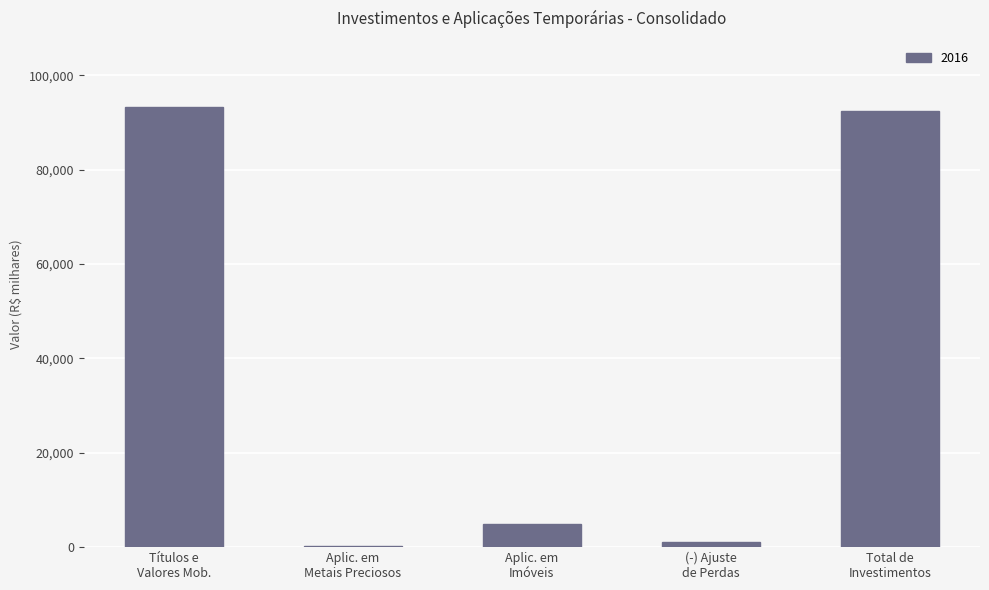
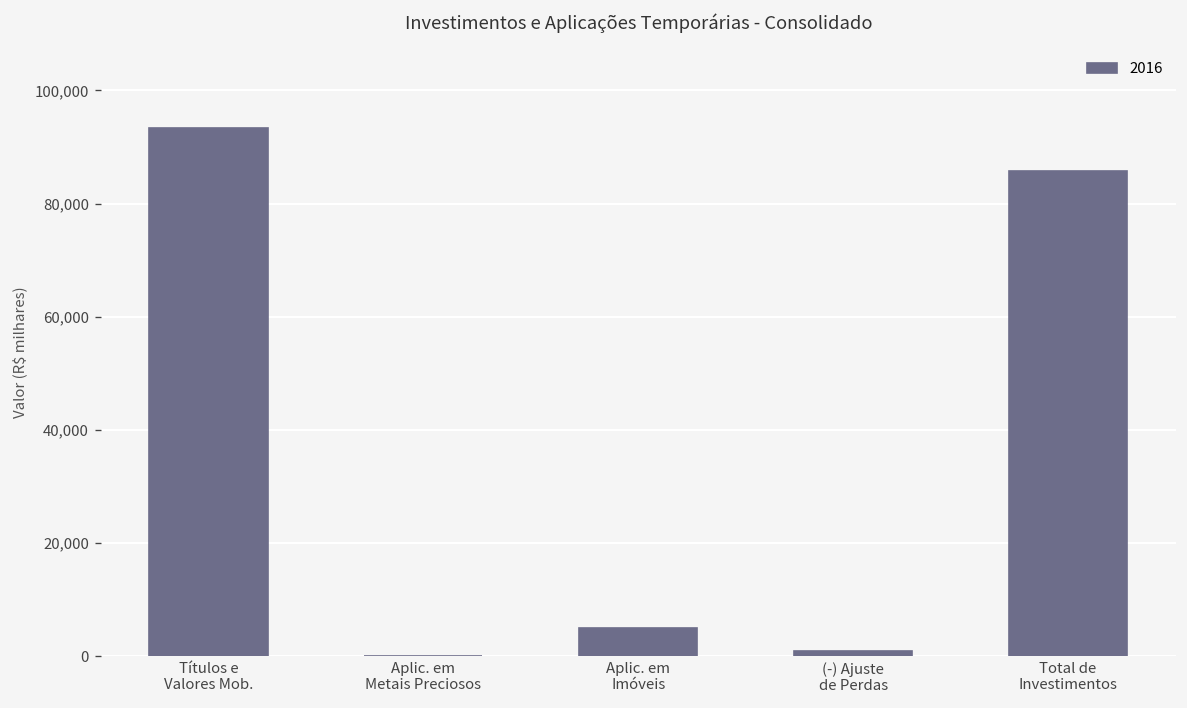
Total de Investimentos: 92,000 -> 86,000
